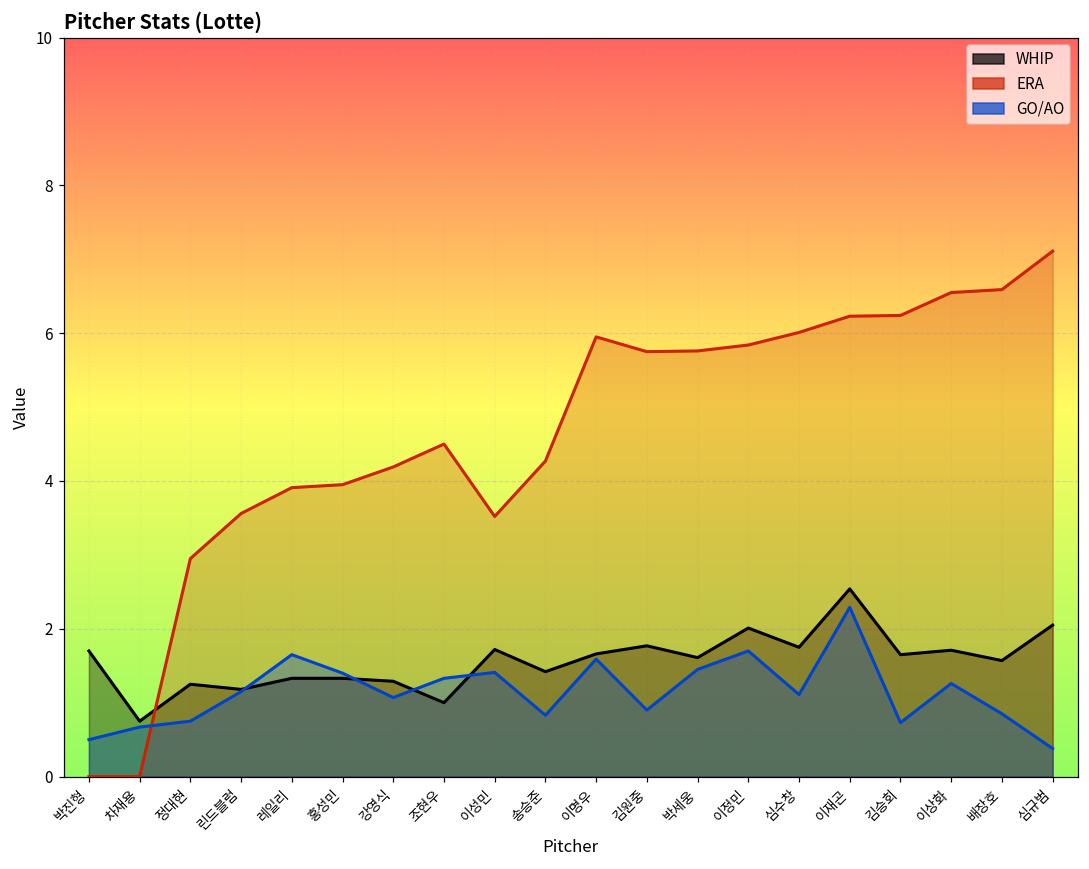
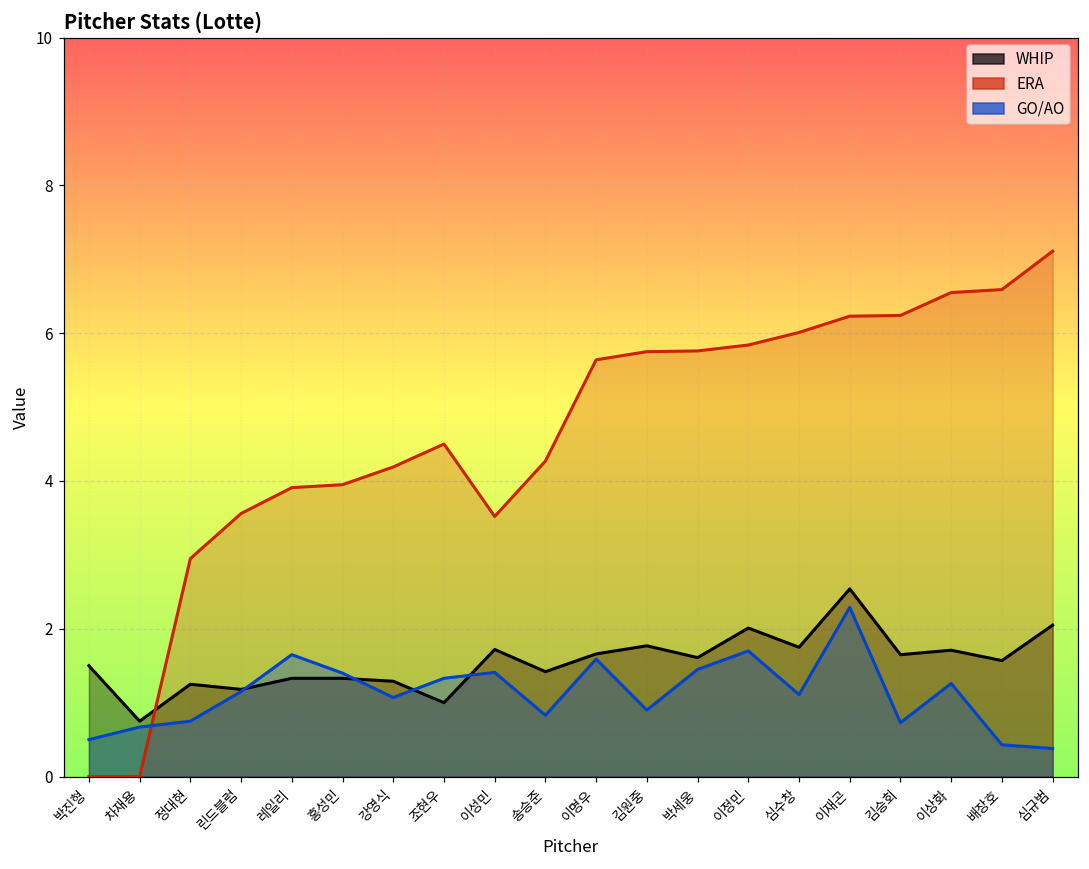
WHIP, 박진형: 1.7 -> 1.5
ERA, 이명우: 6.0 -> 5.6
GO/AO, 배장호: 0.9 -> 0.4
